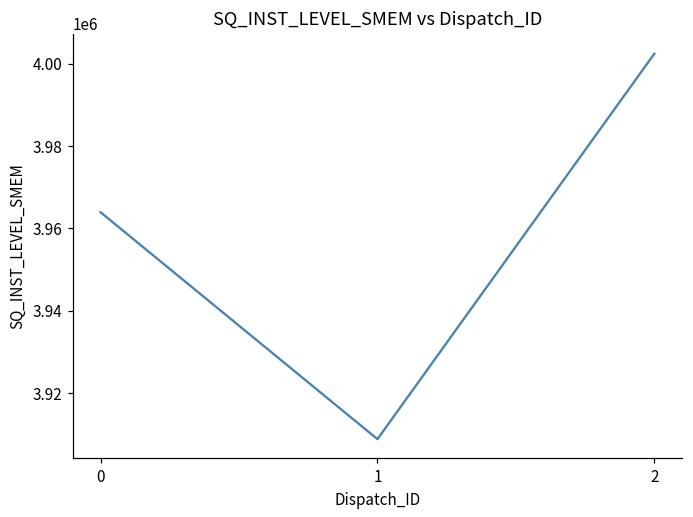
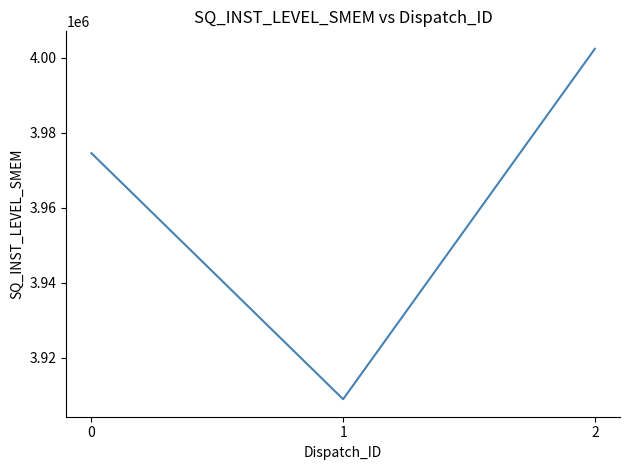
0: 3964000 -> 3975000
